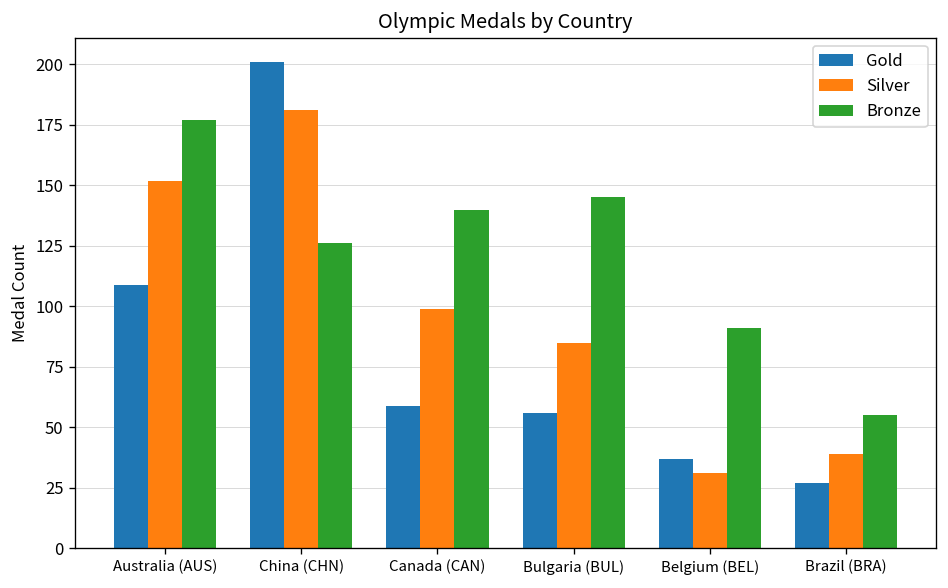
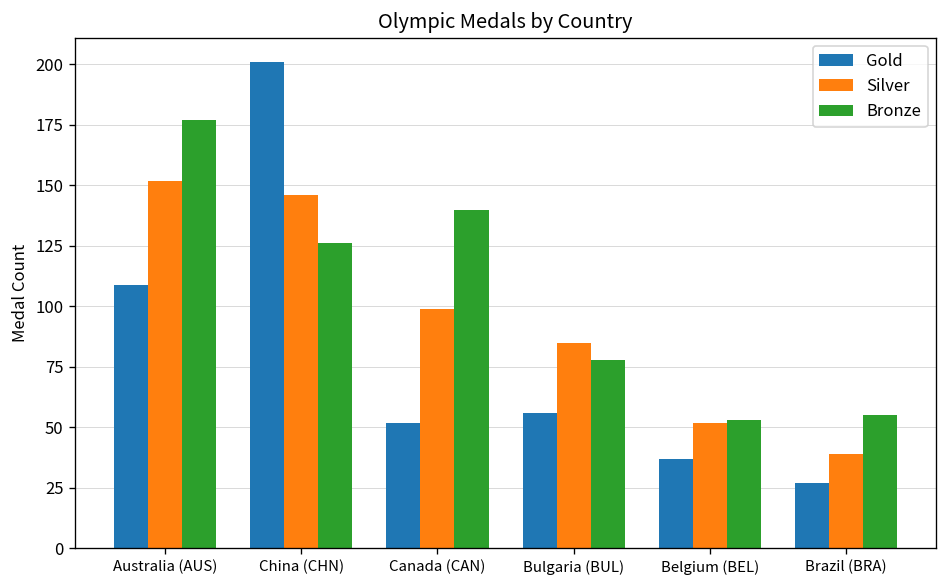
Silver, China (CHN): 181 -> 146
Gold, Canada (CAN): 59 -> 52
Bronze, Bulgaria (BUL): 145 -> 78
Silver, Belgium (BEL): 31 -> 52
Bronze, Belgium (BEL): 91 -> 53
